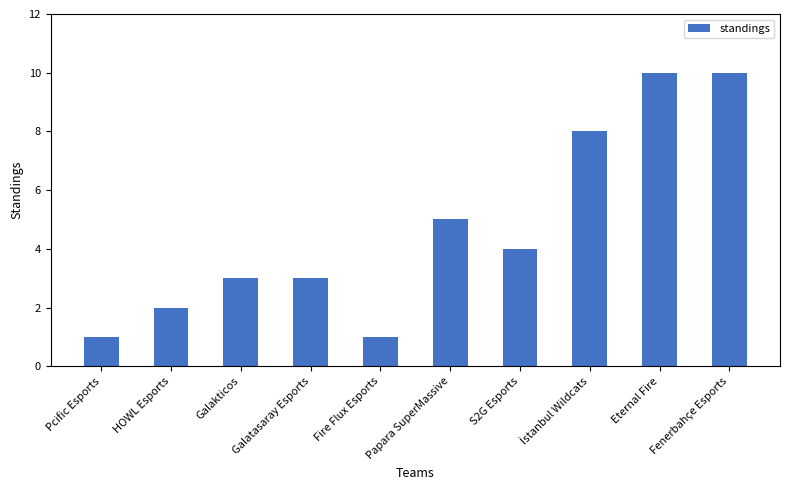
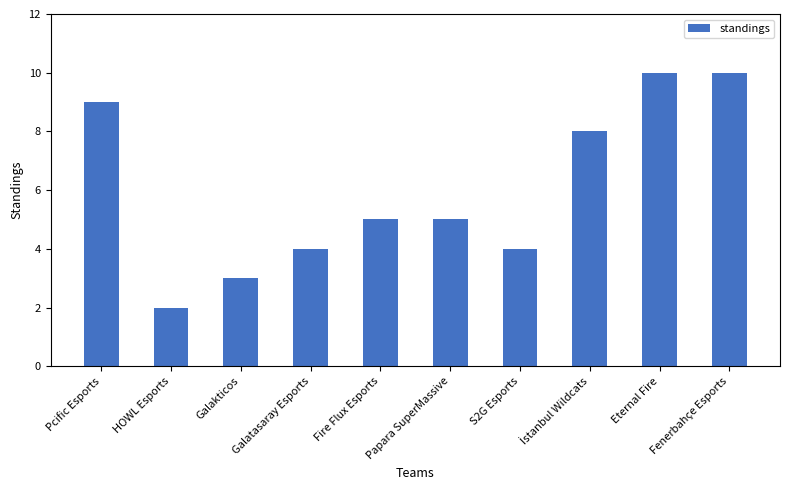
Pcific Esports: 1 -> 9
Galatasaray Esports: 3 -> 4
Fire Flux Esports: 1 -> 5
